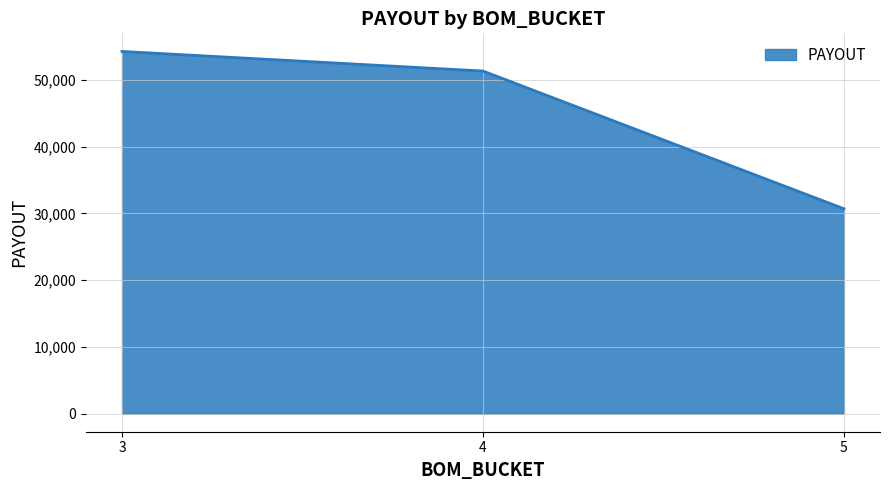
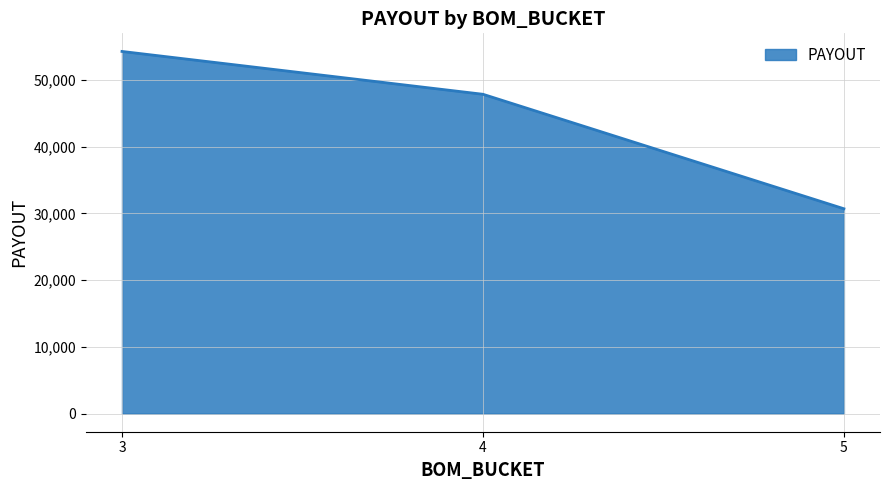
4: 51,000 -> 48,000
